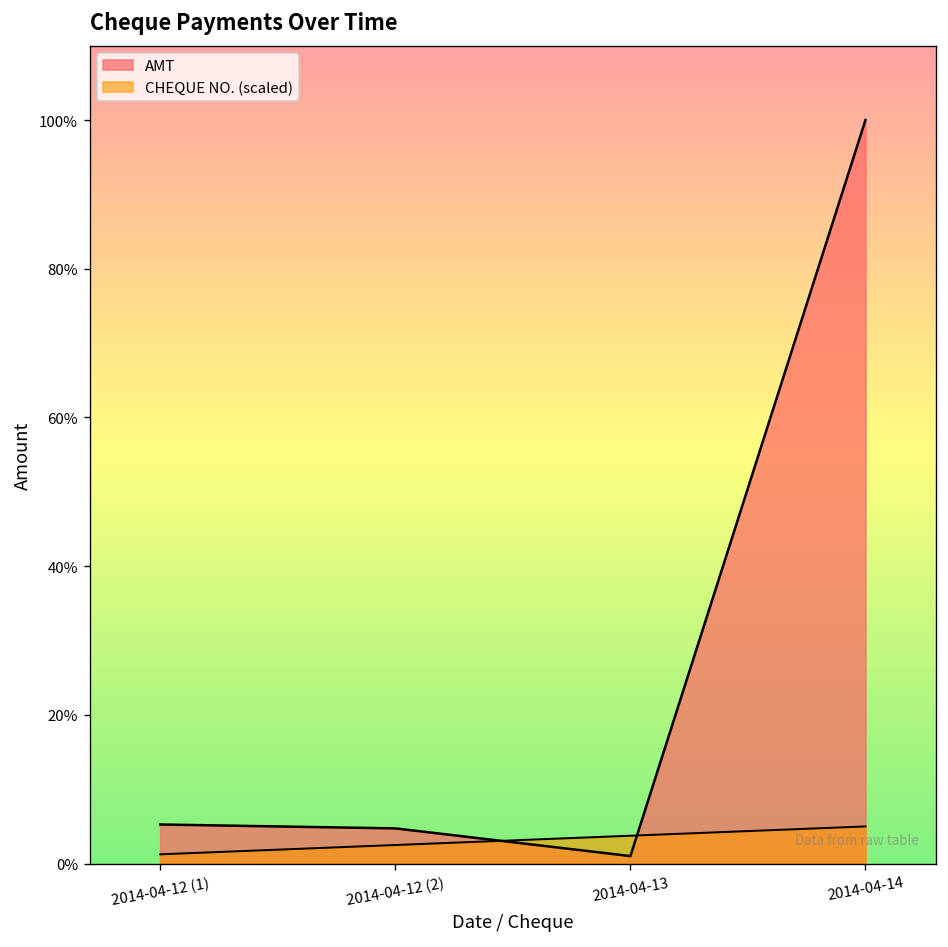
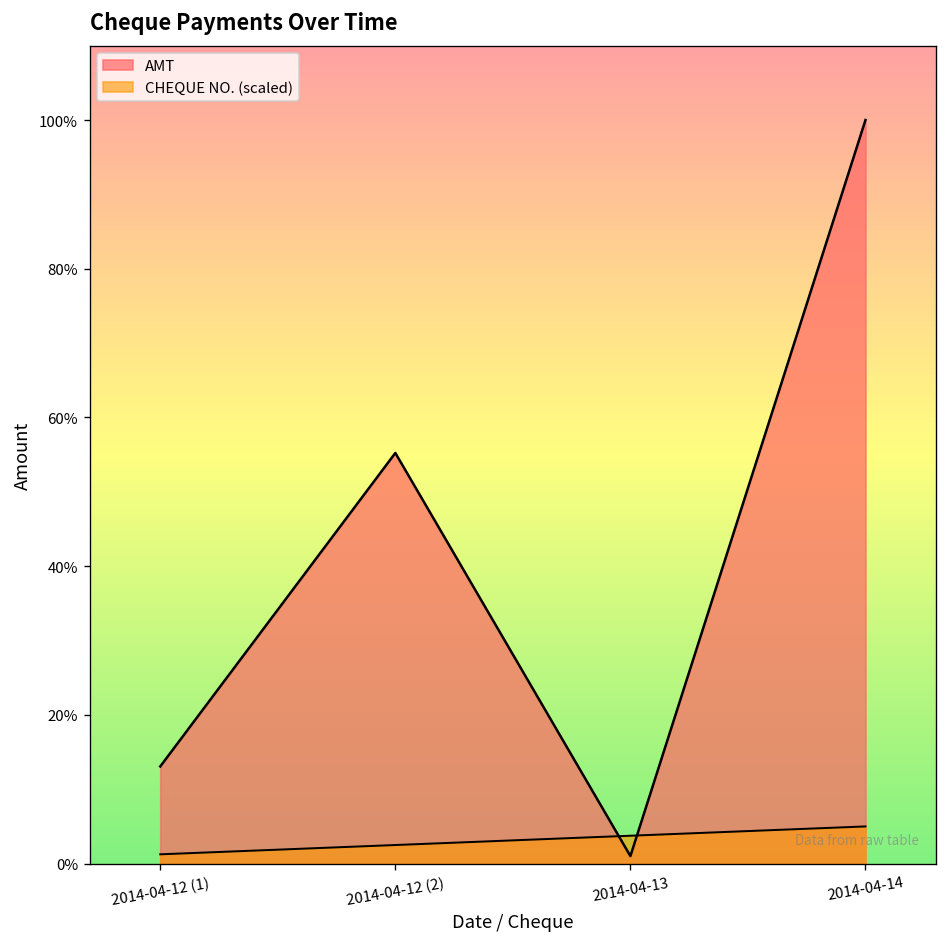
AMT, 2014-04-12 (1): 5% -> 13%
AMT, 2014-04-12 (2): 5% -> 55%
